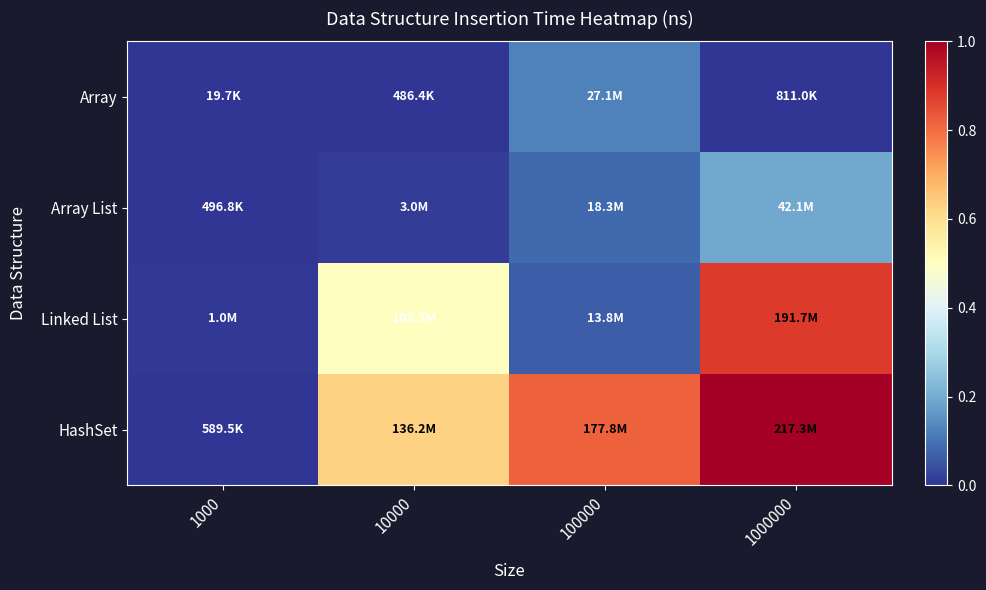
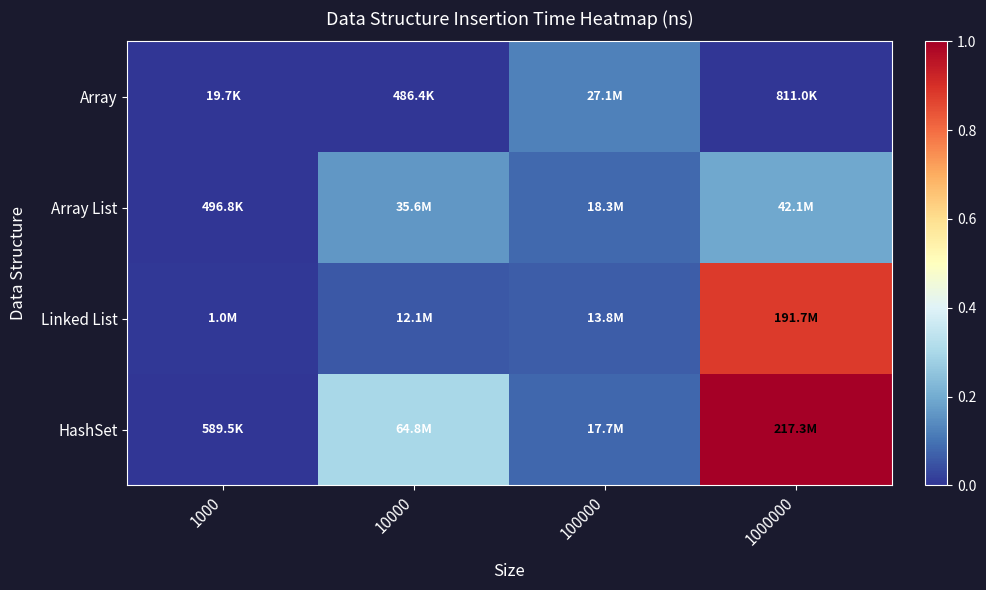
Array List, 10000: 3.0M -> 35.6M
Linked List, 10000: 108.5M -> 12.1M
HashSet, 10000: 136.2M -> 64.8M
HashSet, 100000: 177.8M -> 17.7M
